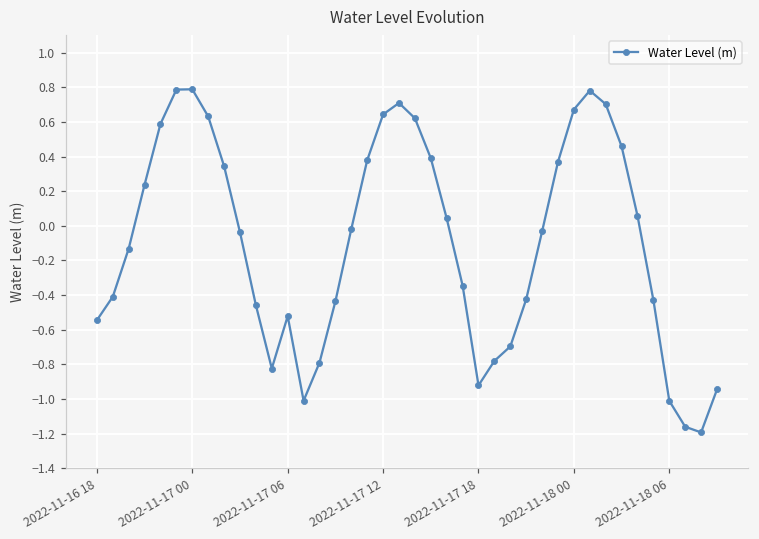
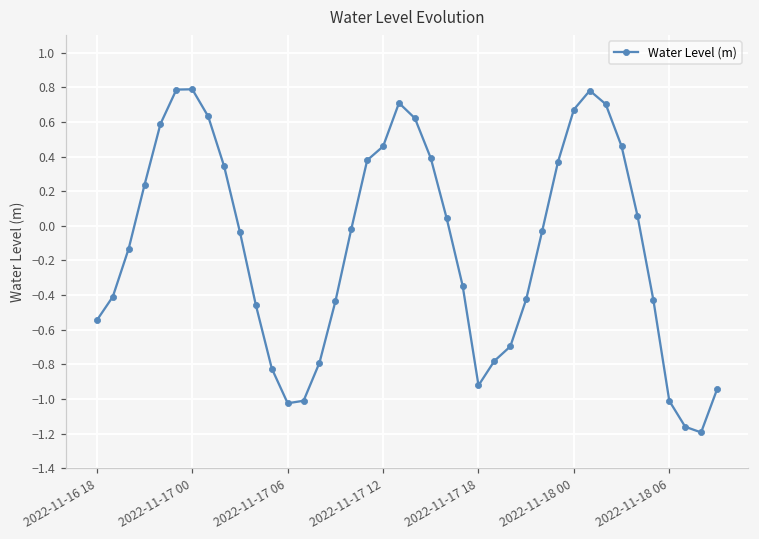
2022-11-17 06: -0.52 -> -1.03
2022-11-17 12: 0.64 -> 0.46
